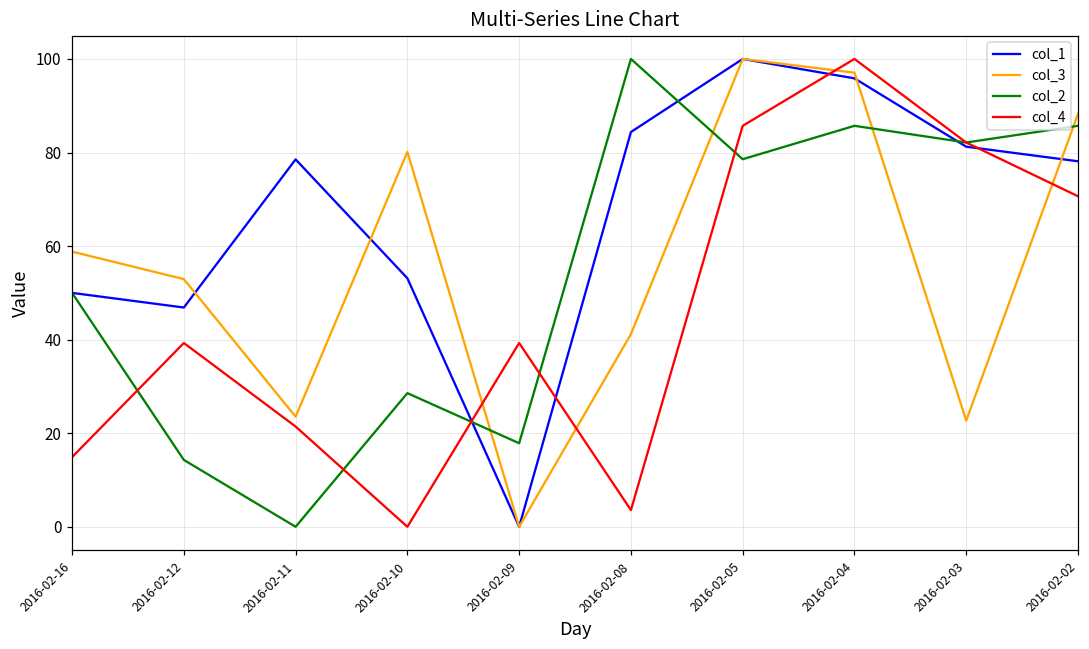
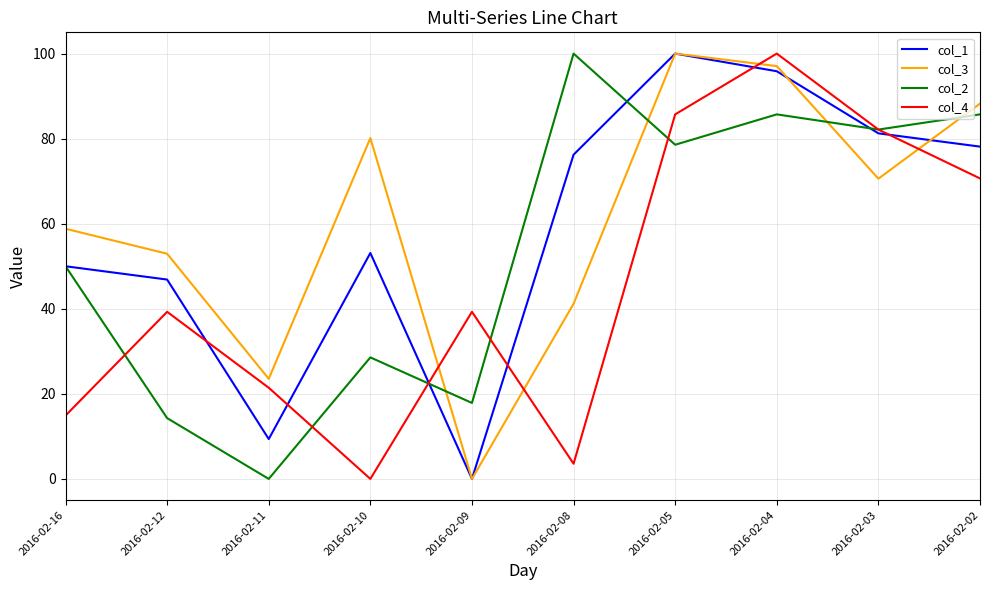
col_1, 2016-02-11: 79 -> 9
col_1, 2016-02-08: 84 -> 76
col_3, 2016-02-03: 23 -> 71
